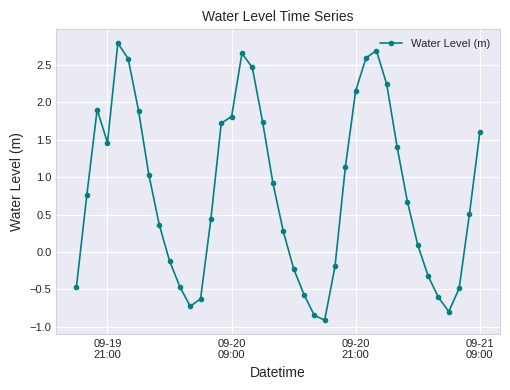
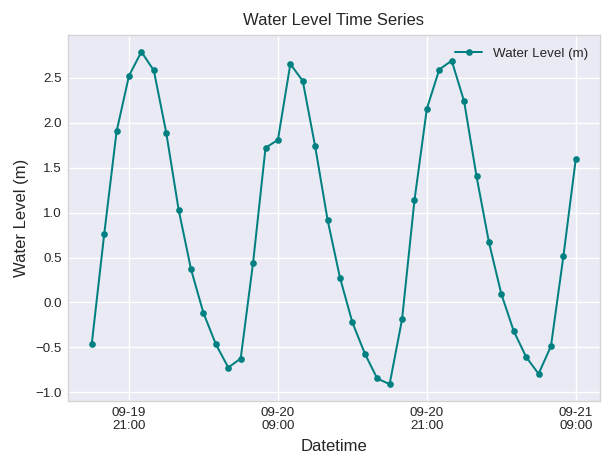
09-19 21:00: 1.5 -> 2.5
